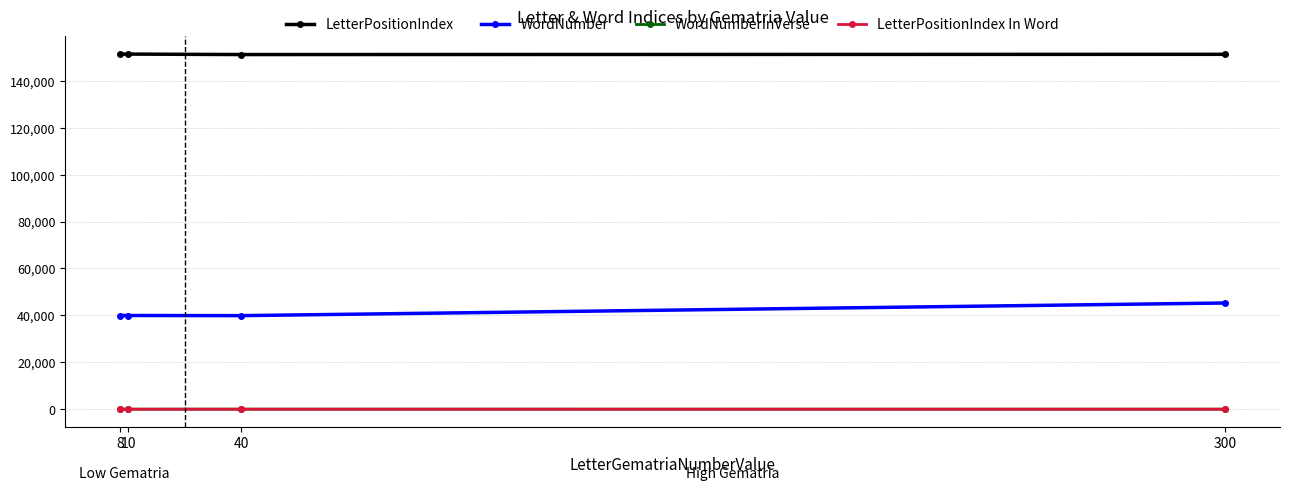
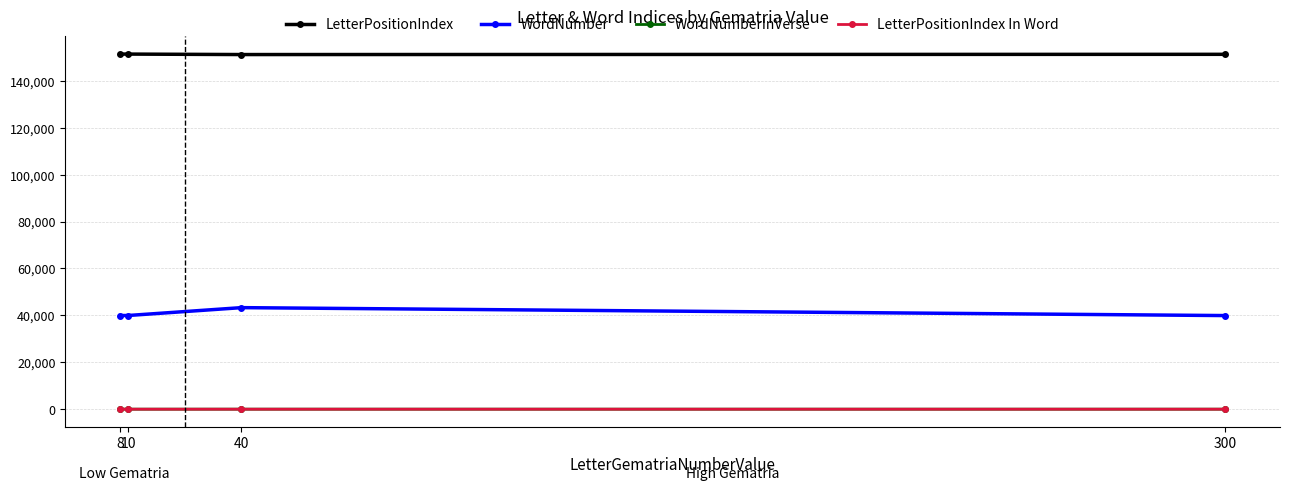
WordNumber, 40: 40,000 -> 43,000
WordNumber, 300: 45,000 -> 40,000
